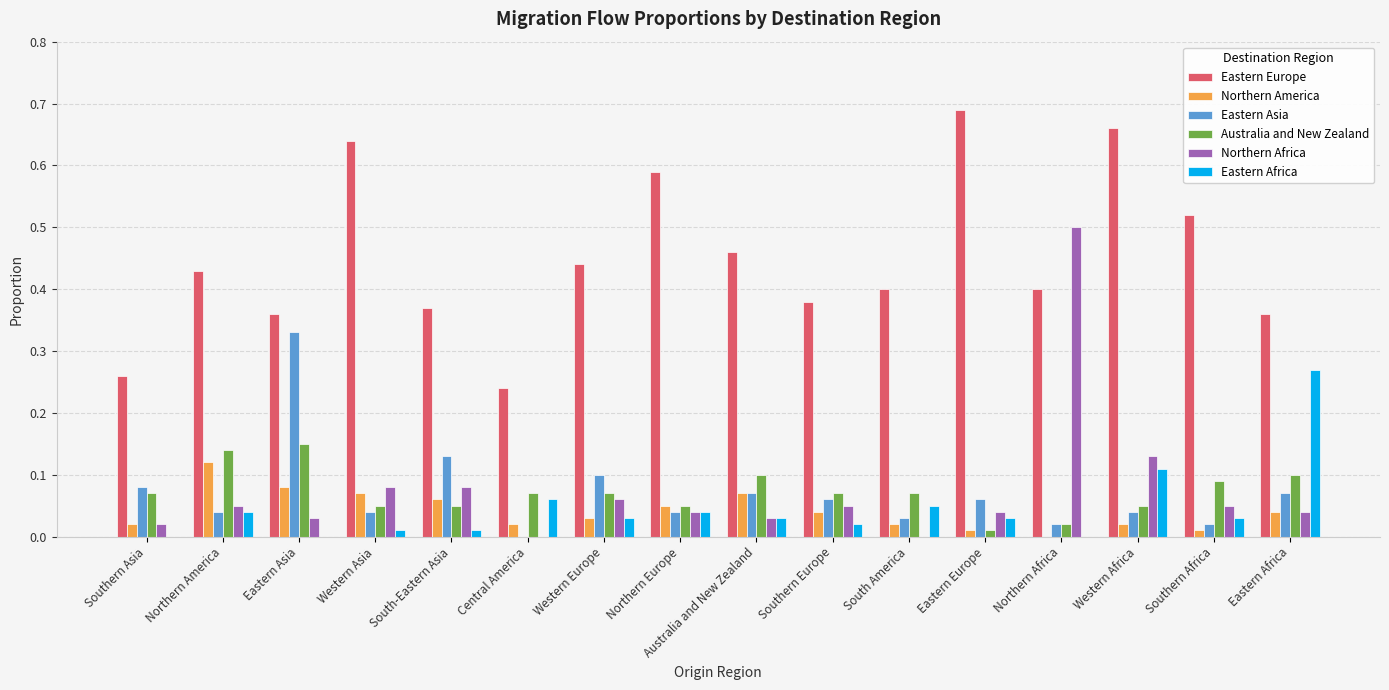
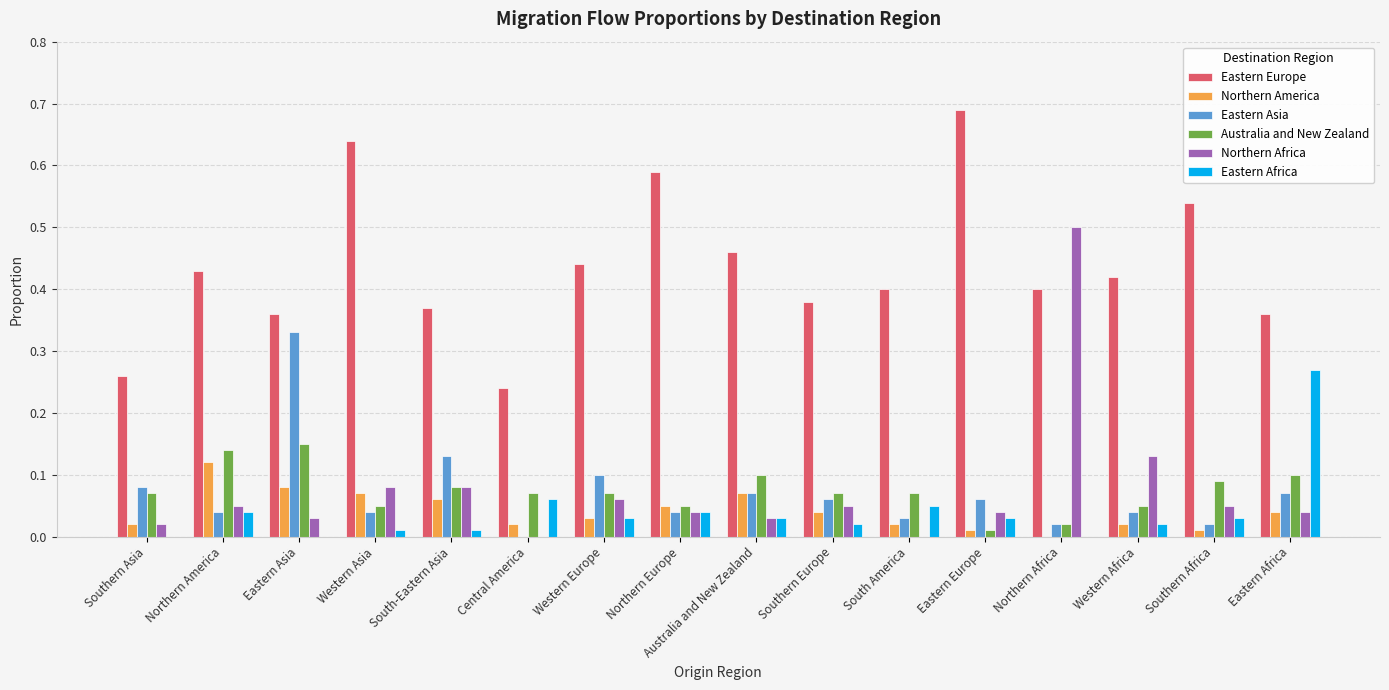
Australia and New Zealand, South-Eastern Asia: 0.05 -> 0.08
Eastern Europe, Western Africa: 0.66 -> 0.42
Eastern Africa, Western Africa: 0.11 -> 0.02
Eastern Europe, Southern Africa: 0.52 -> 0.54
